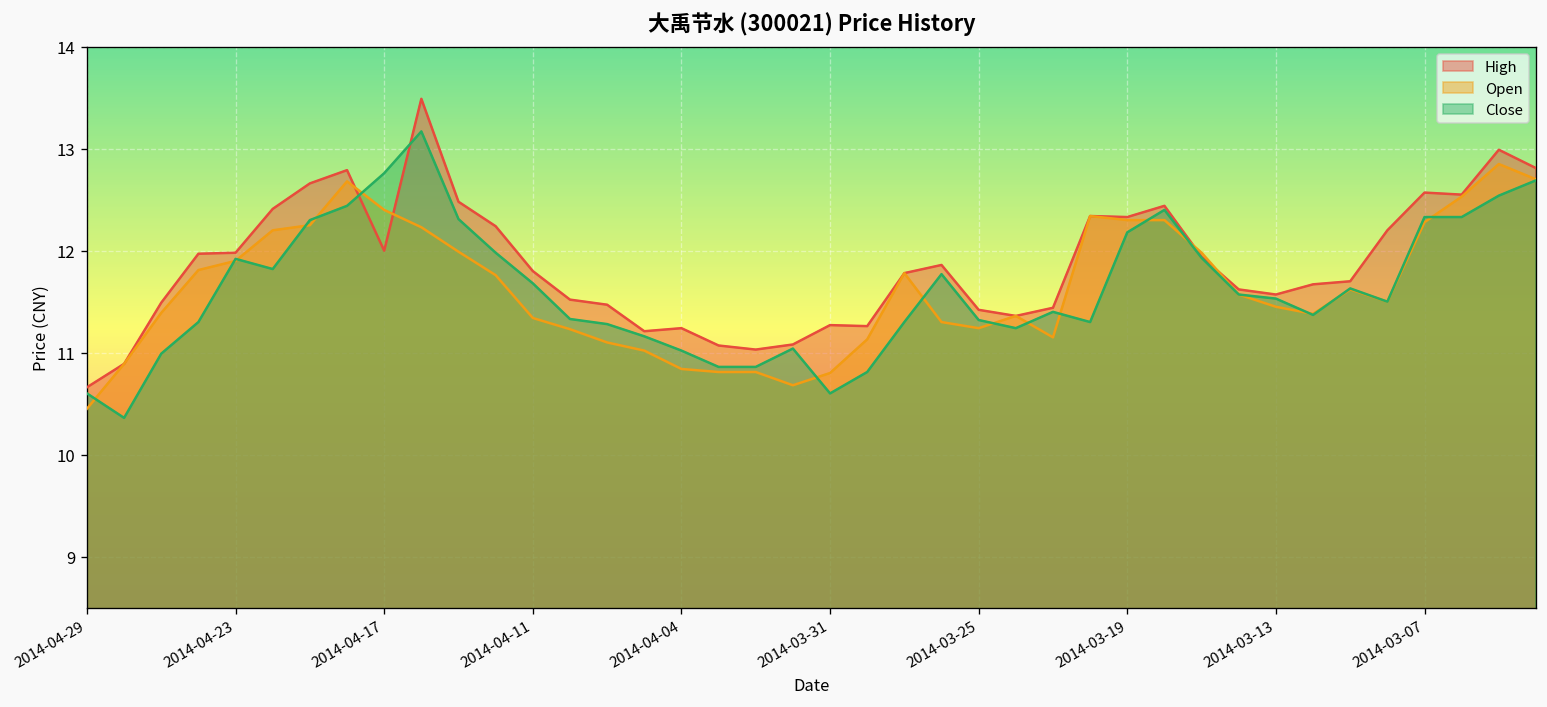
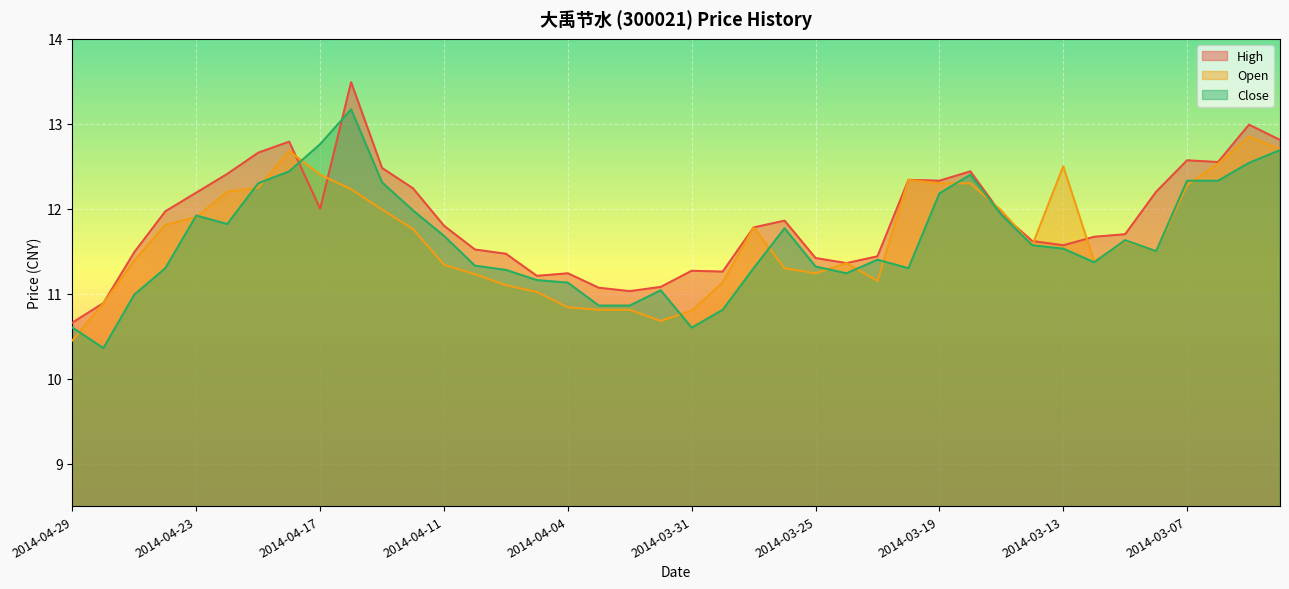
High, 2014-04-23: 12.0 -> 12.2
Close, 2014-04-04: 11.0 -> 11.1
Open, 2014-03-13: 11.5 -> 12.5
